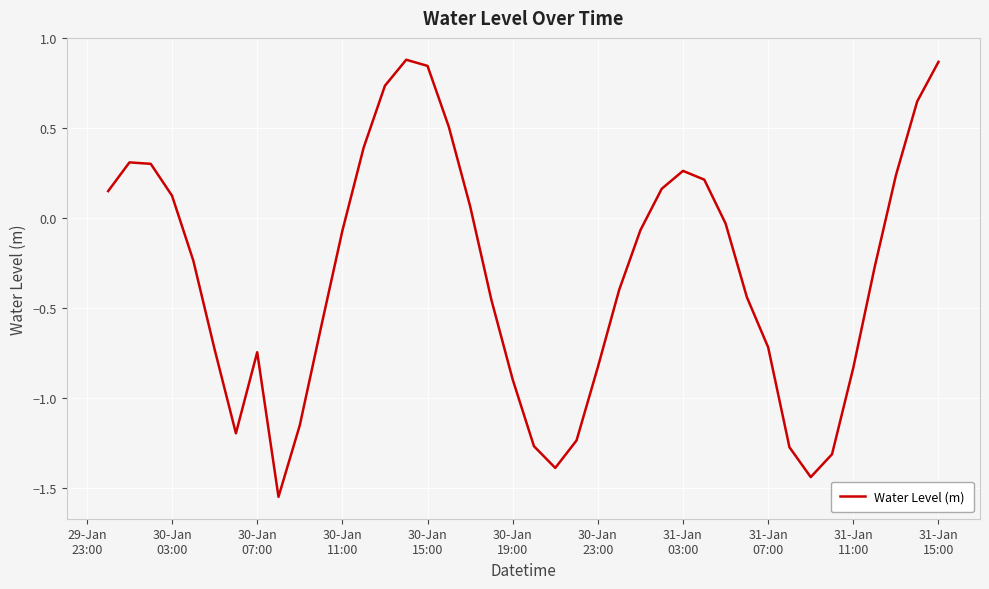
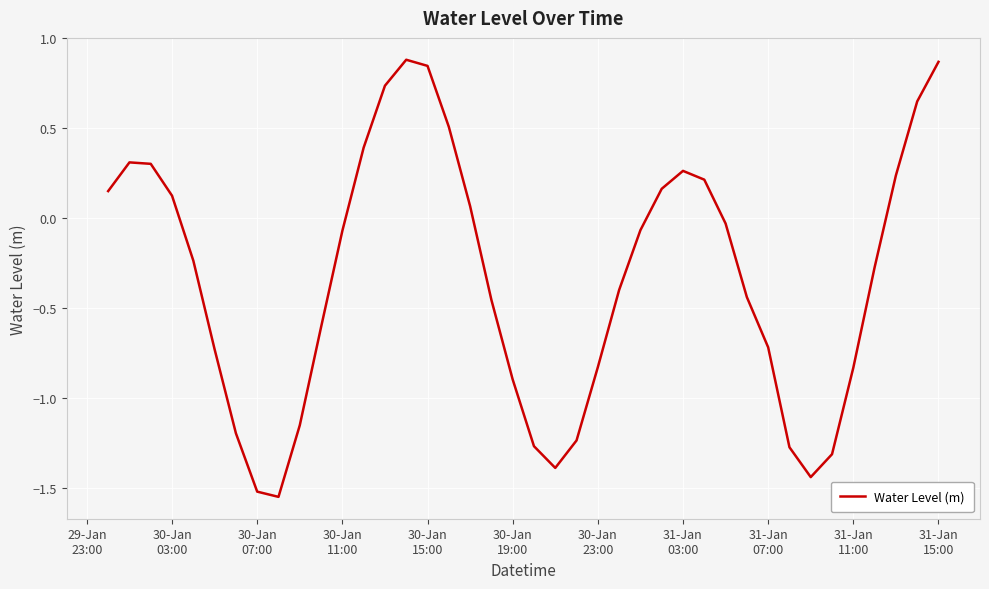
30-Jan 07:00: -0.74 -> -1.52
